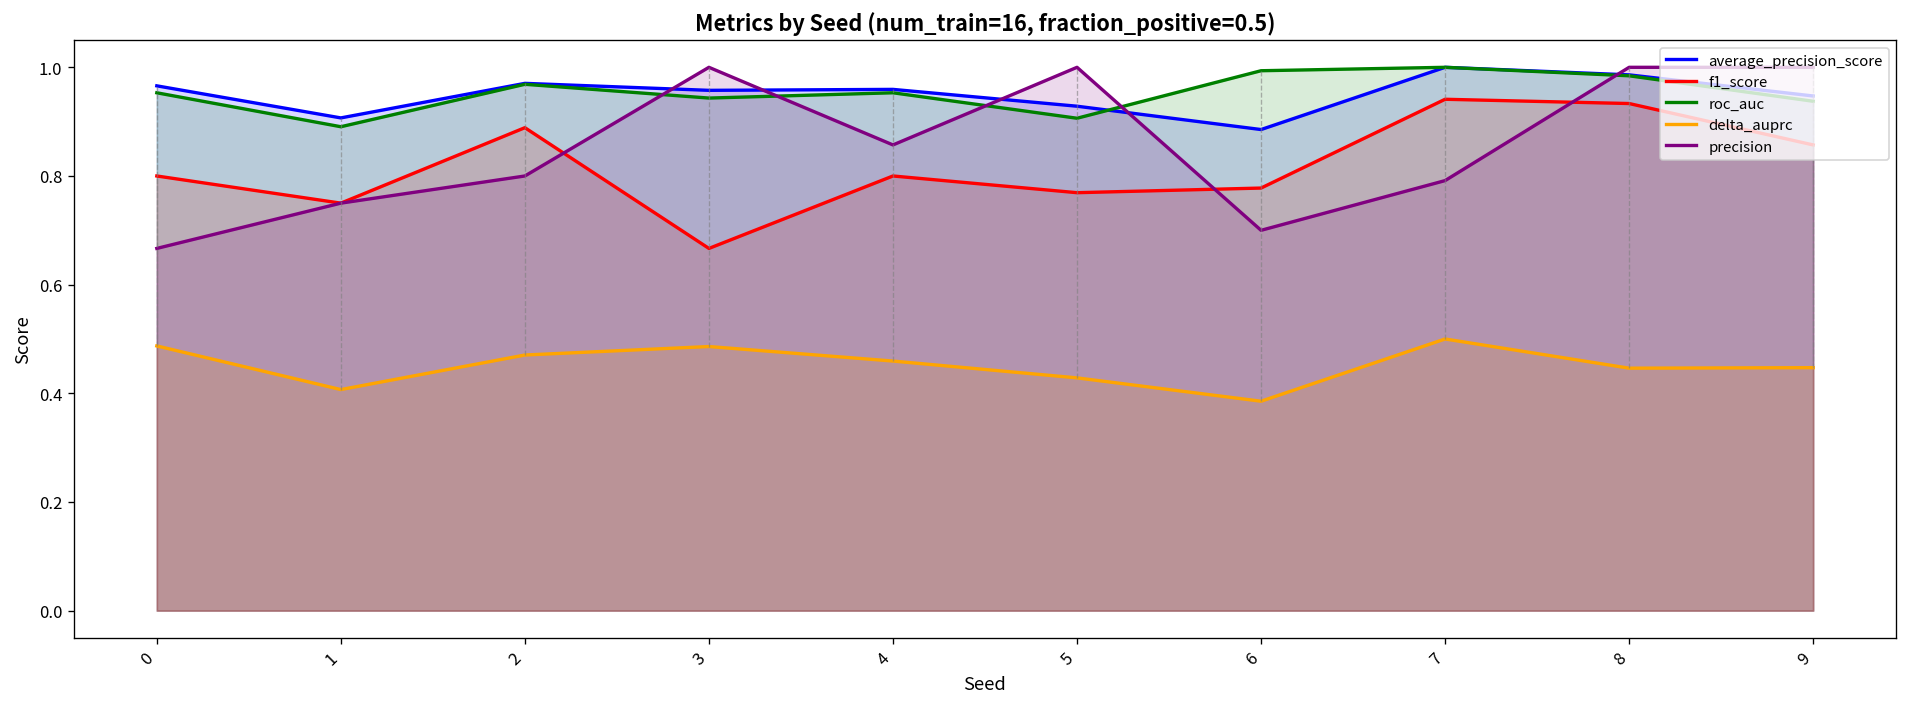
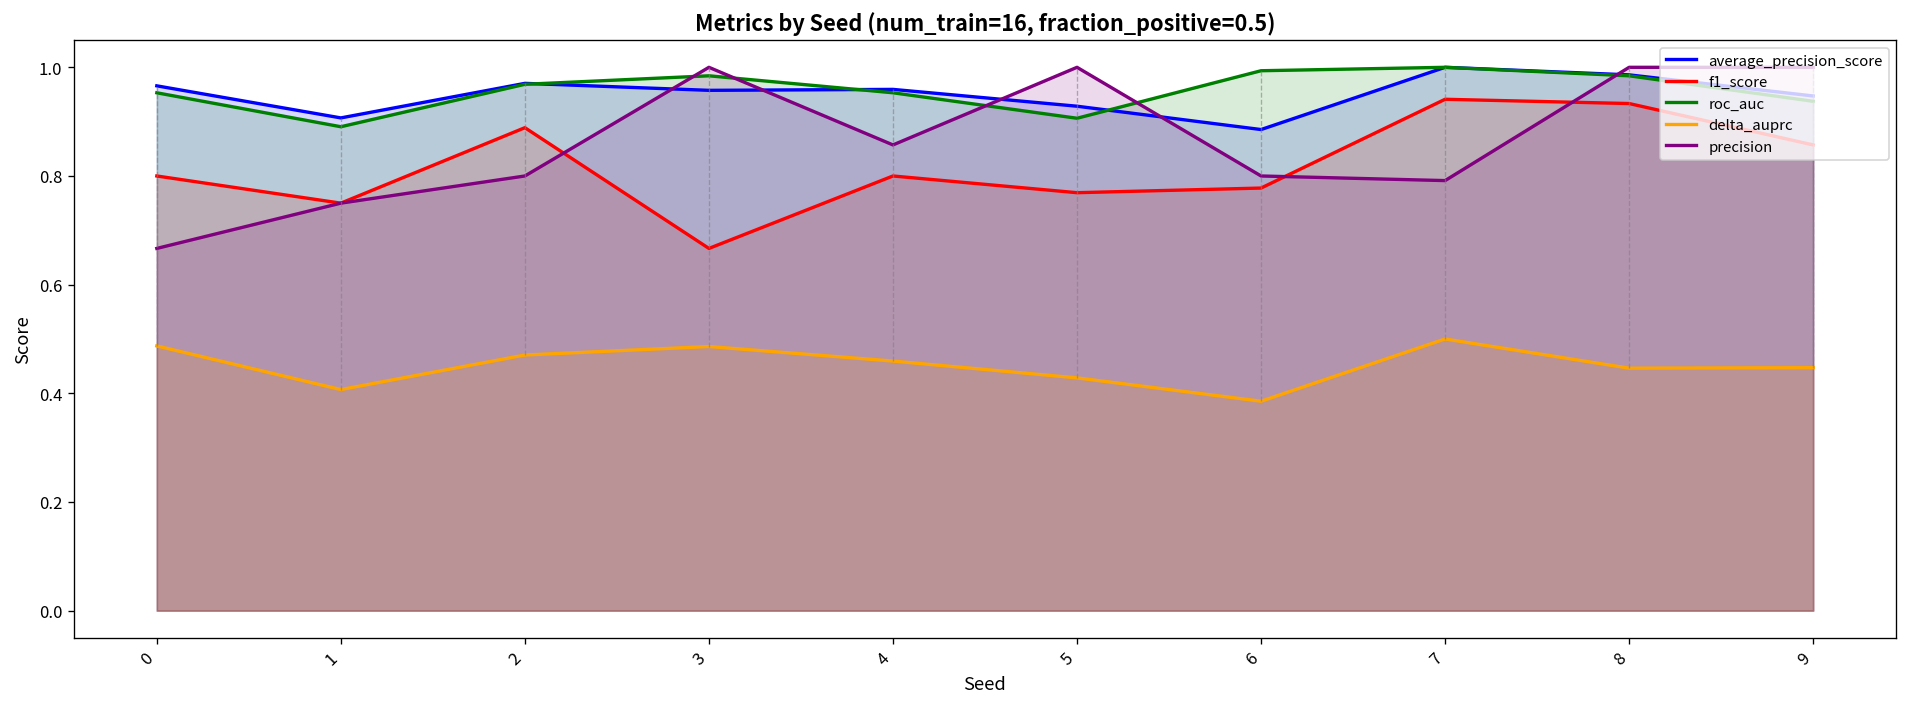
roc_auc, 3: 0.94 -> 0.98
precision, 6: 0.7 -> 0.8
